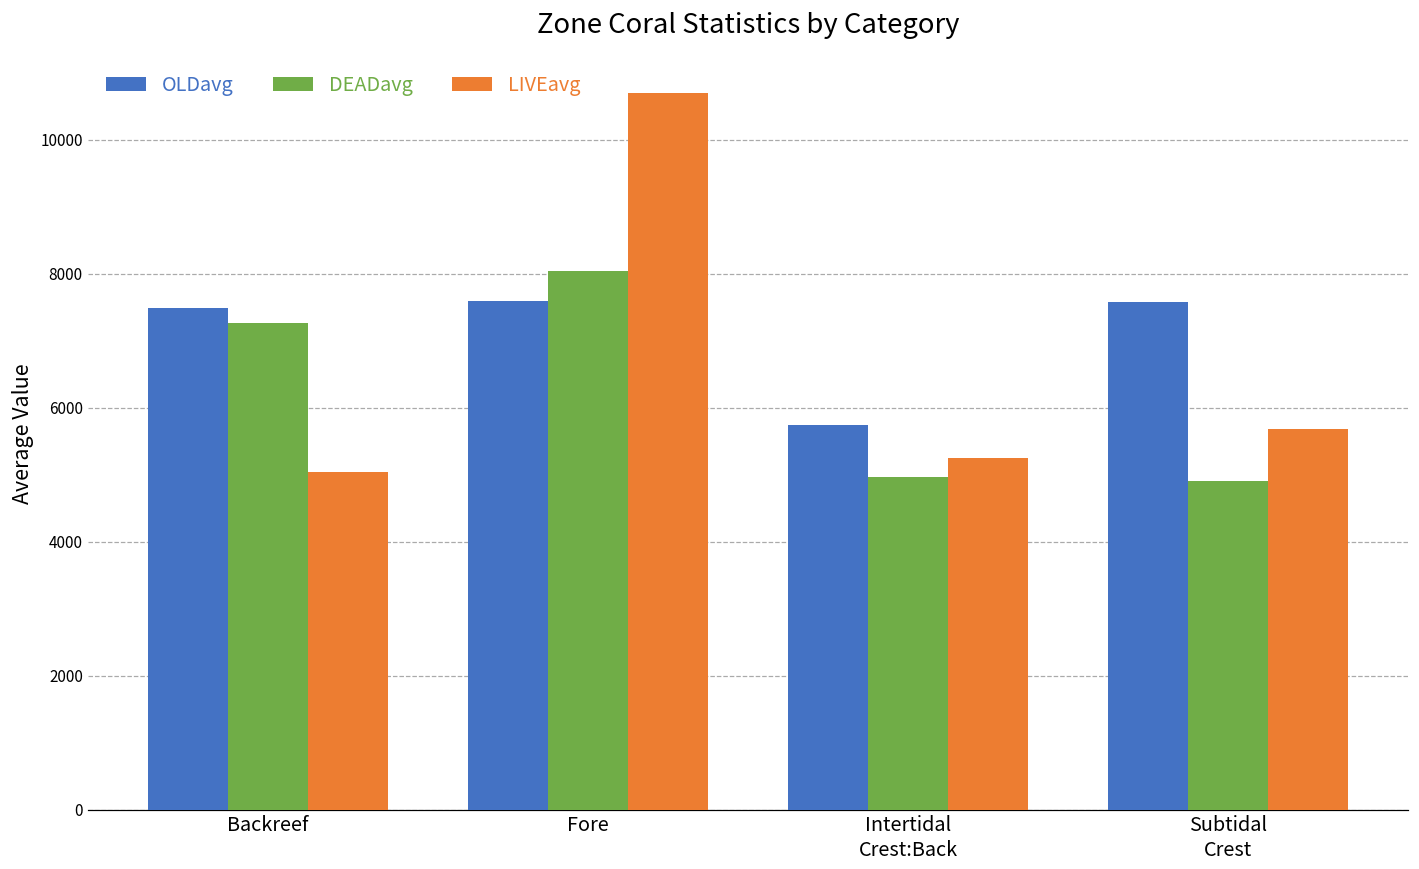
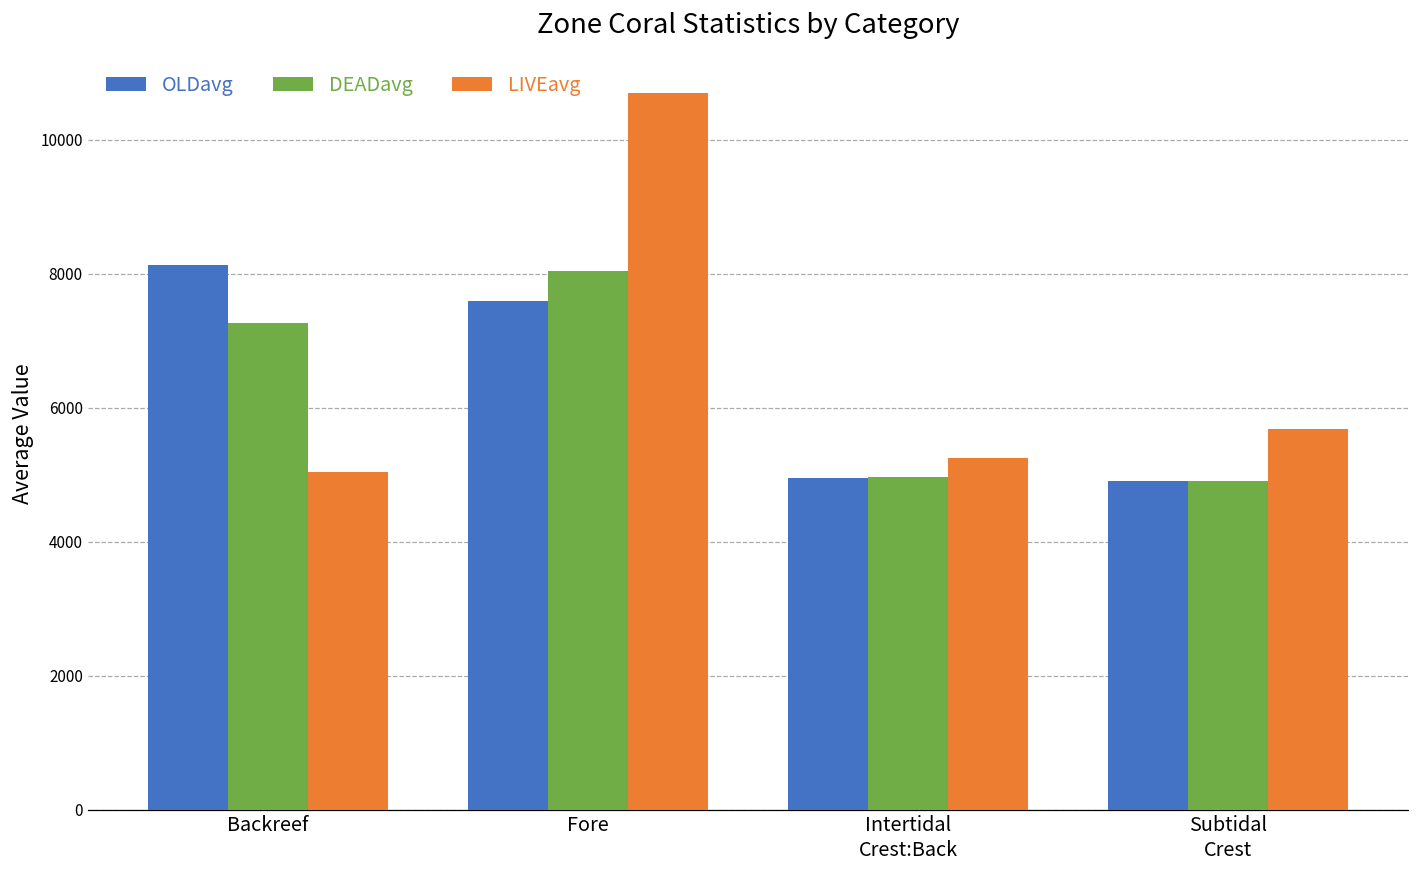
OLDavg, Backreef: 7500 -> 8100
OLDavg, Intertidal Crest:Back: 5700 -> 5000
OLDavg, Subtidal Crest: 7600 -> 4900
